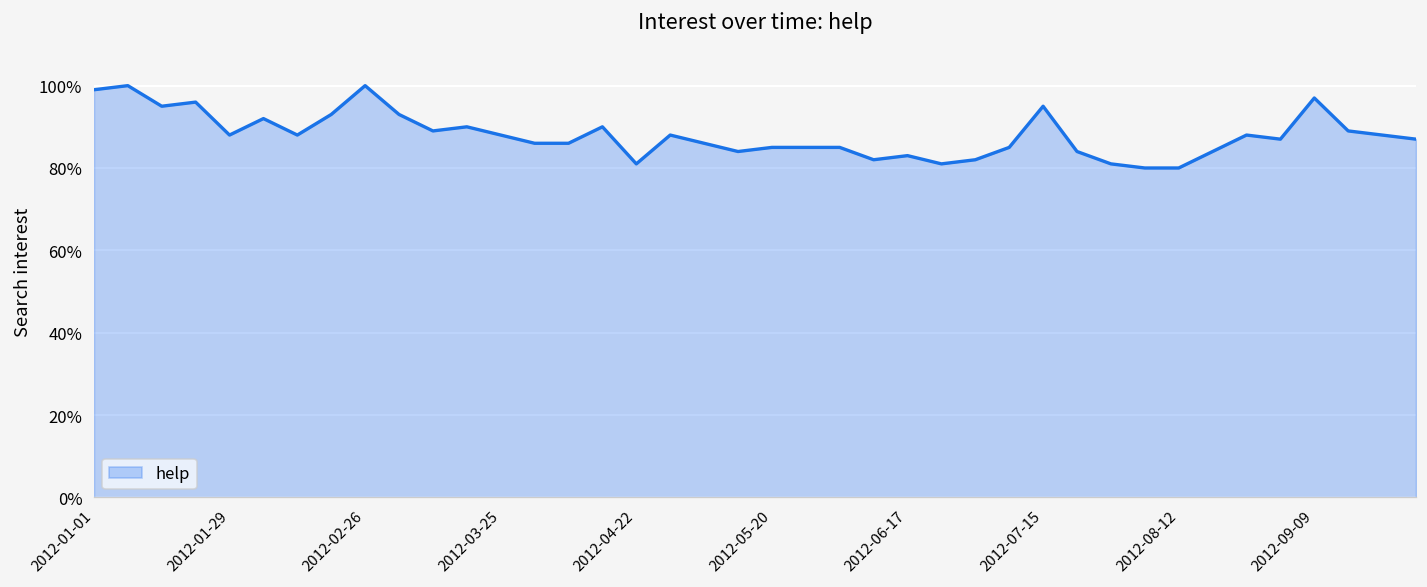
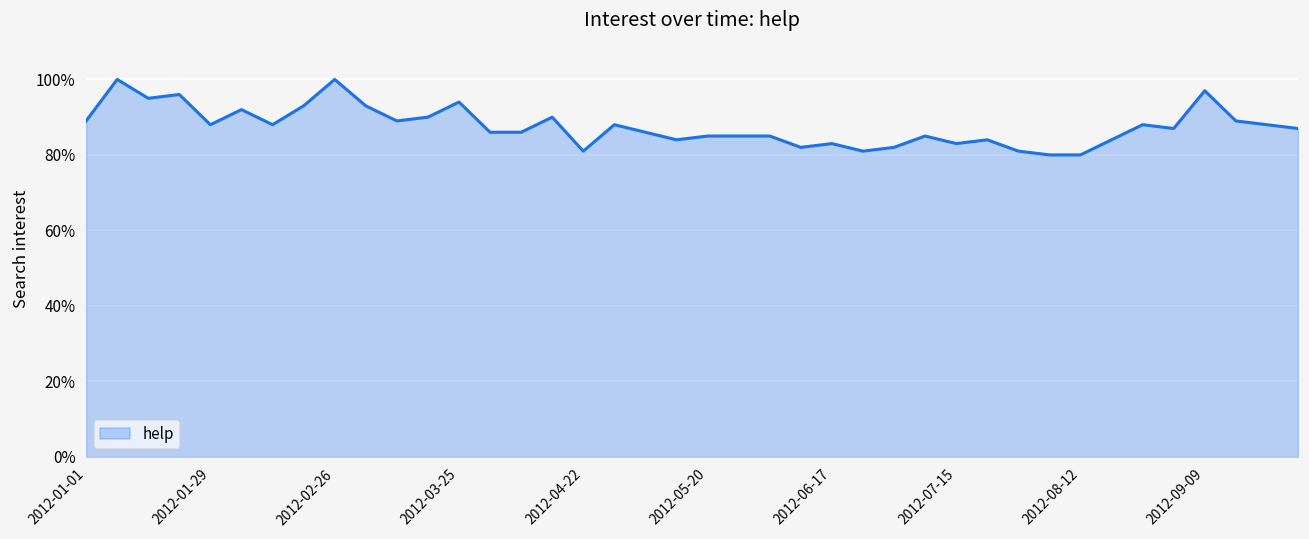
2012-01-01: 99% -> 89%
2012-03-25: 88% -> 94%
2012-07-15: 95% -> 83%
